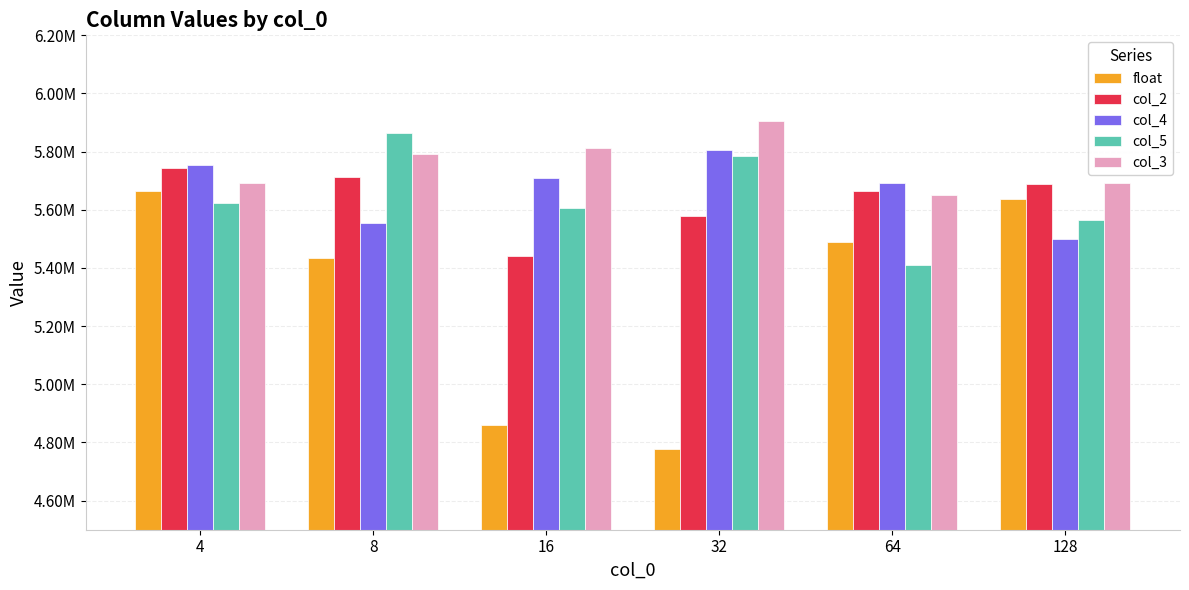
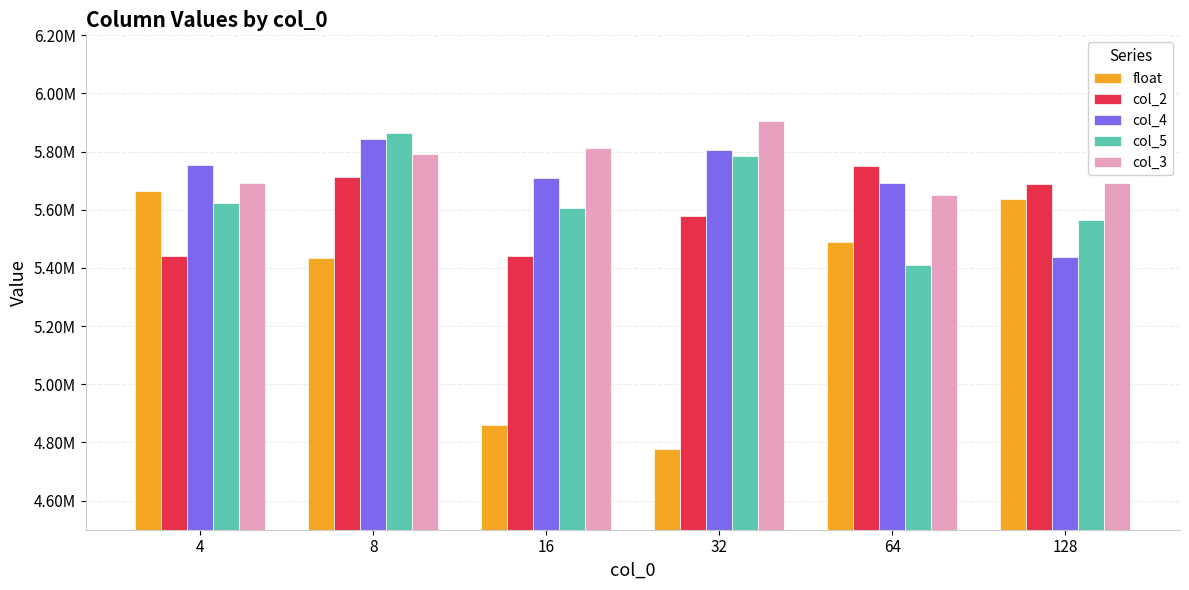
col_2, 4: 5740000 -> 5440000
col_4, 8: 5550000 -> 5840000
col_2, 64: 5670000 -> 5750000
col_4, 128: 5500000 -> 5440000
